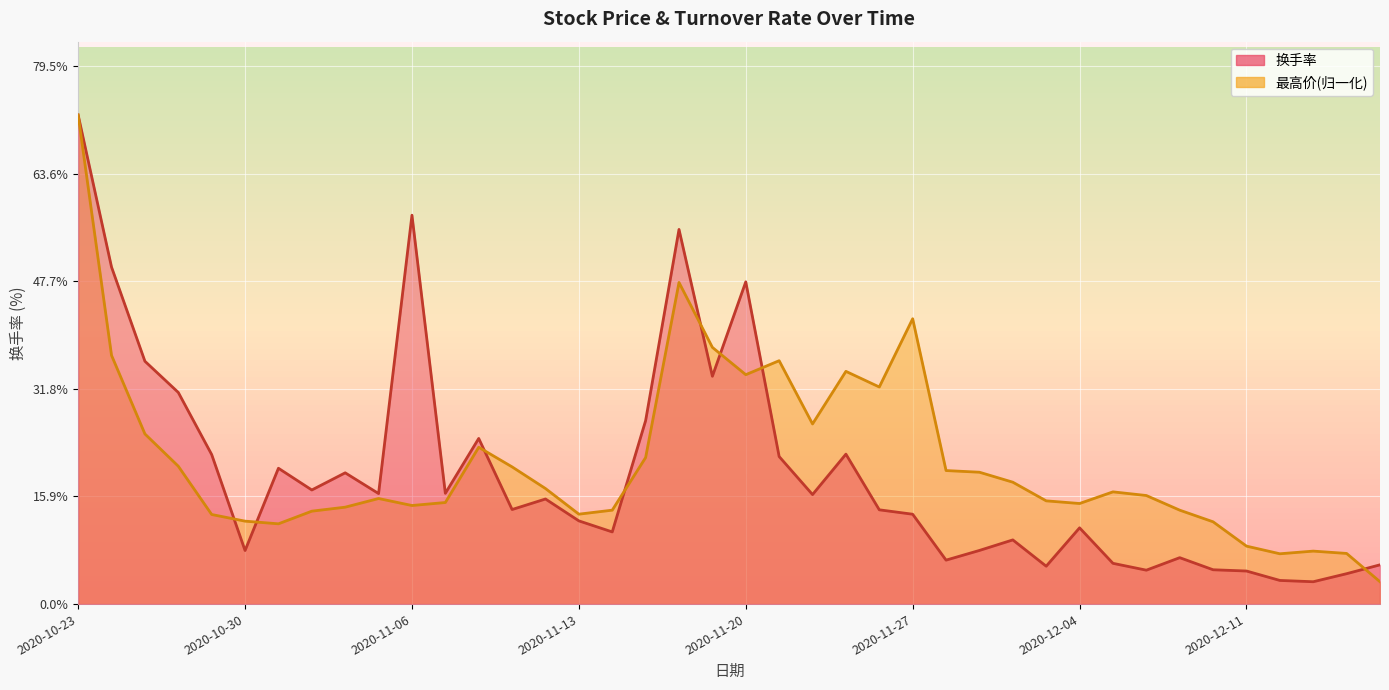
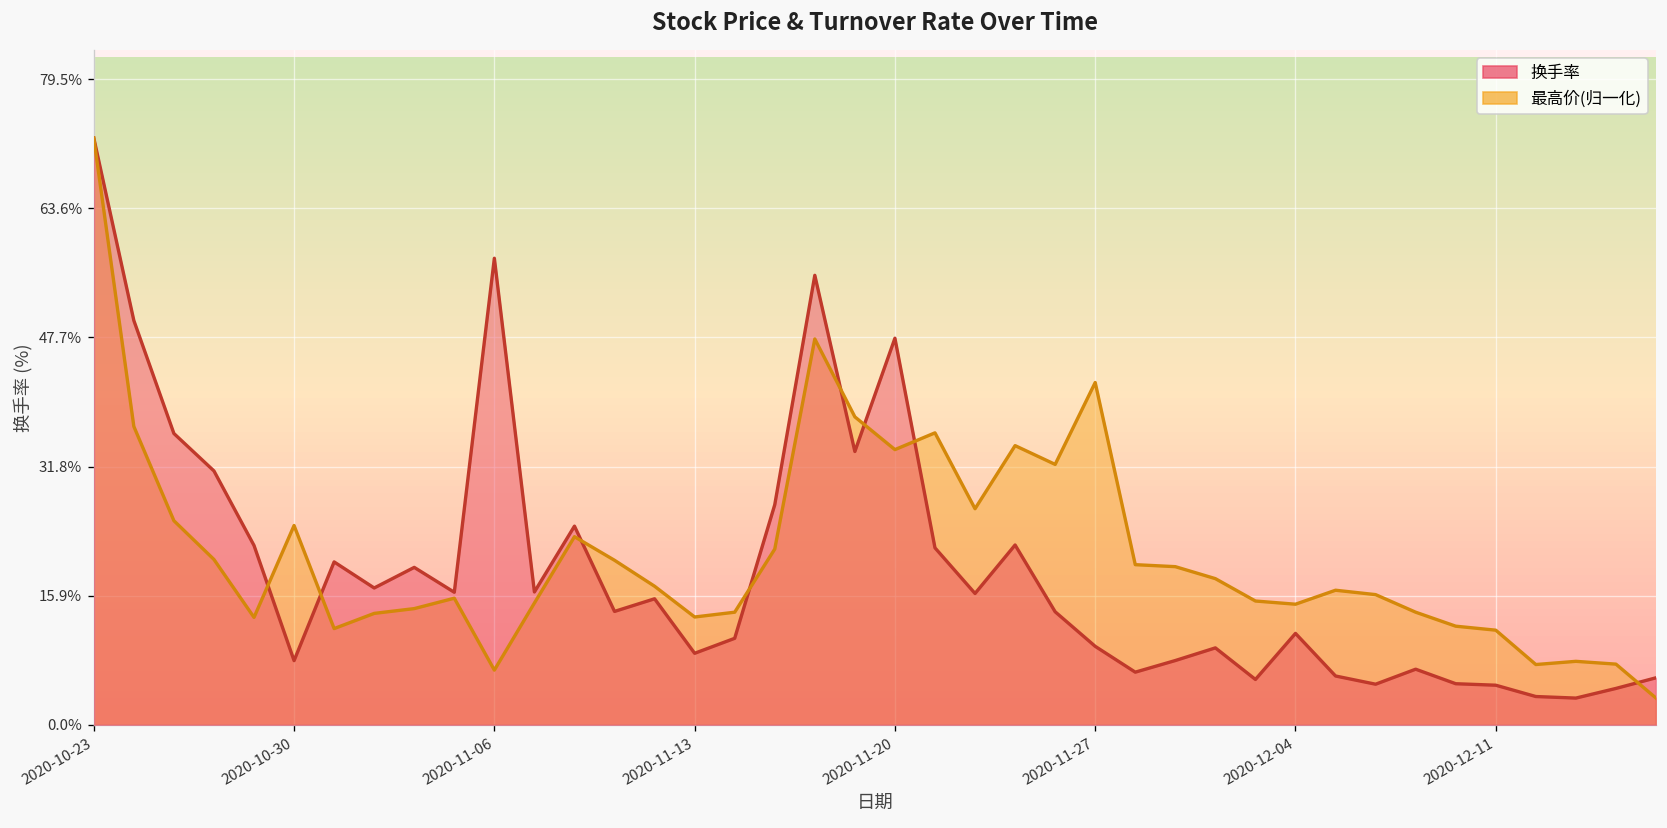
最高价(归一化), 2020-10-30: 12% -> 25%
最高价(归一化), 2020-11-06: 15% -> 7%
换手率, 2020-11-13: 12% -> 9%
换手率, 2020-11-27: 13% -> 10%
最高价(归一化), 2020-12-11: 9% -> 12%
